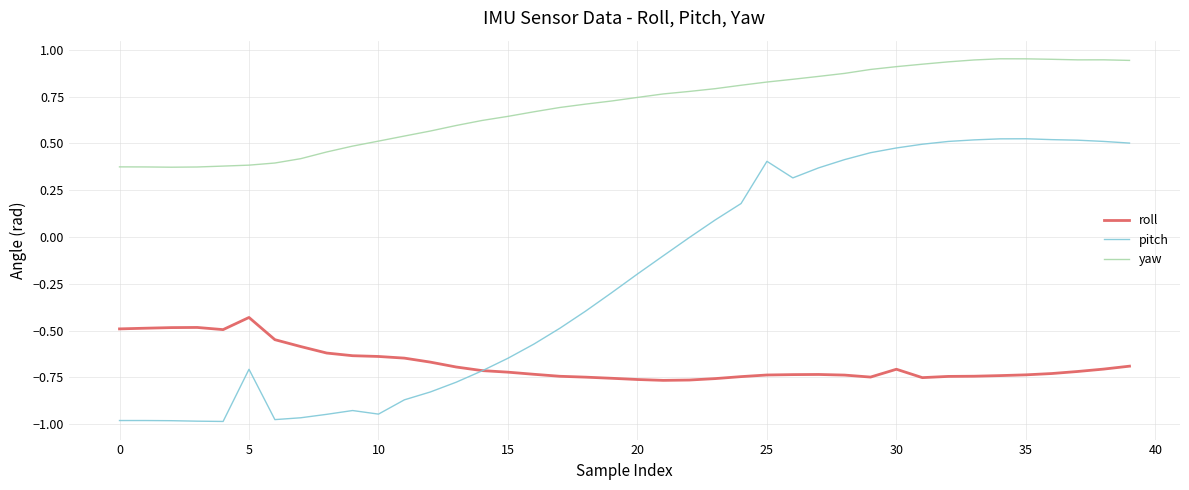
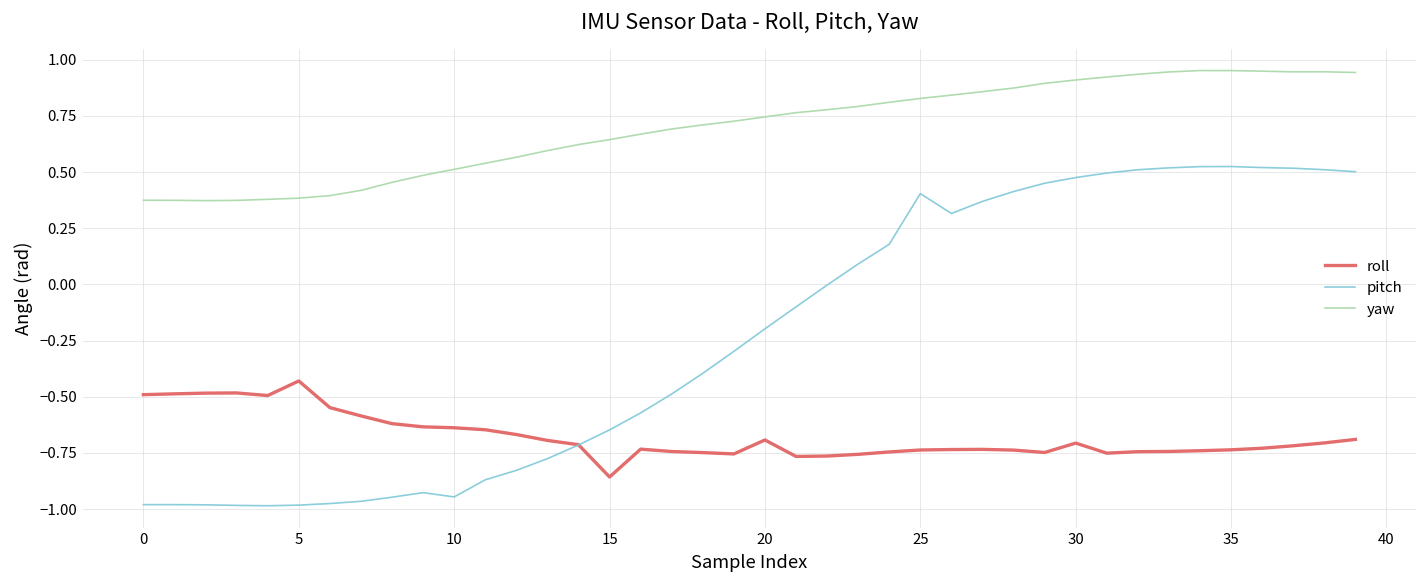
pitch, 5: -0.71 -> -0.98
roll, 15: -0.72 -> -0.86
roll, 20: -0.76 -> -0.69
